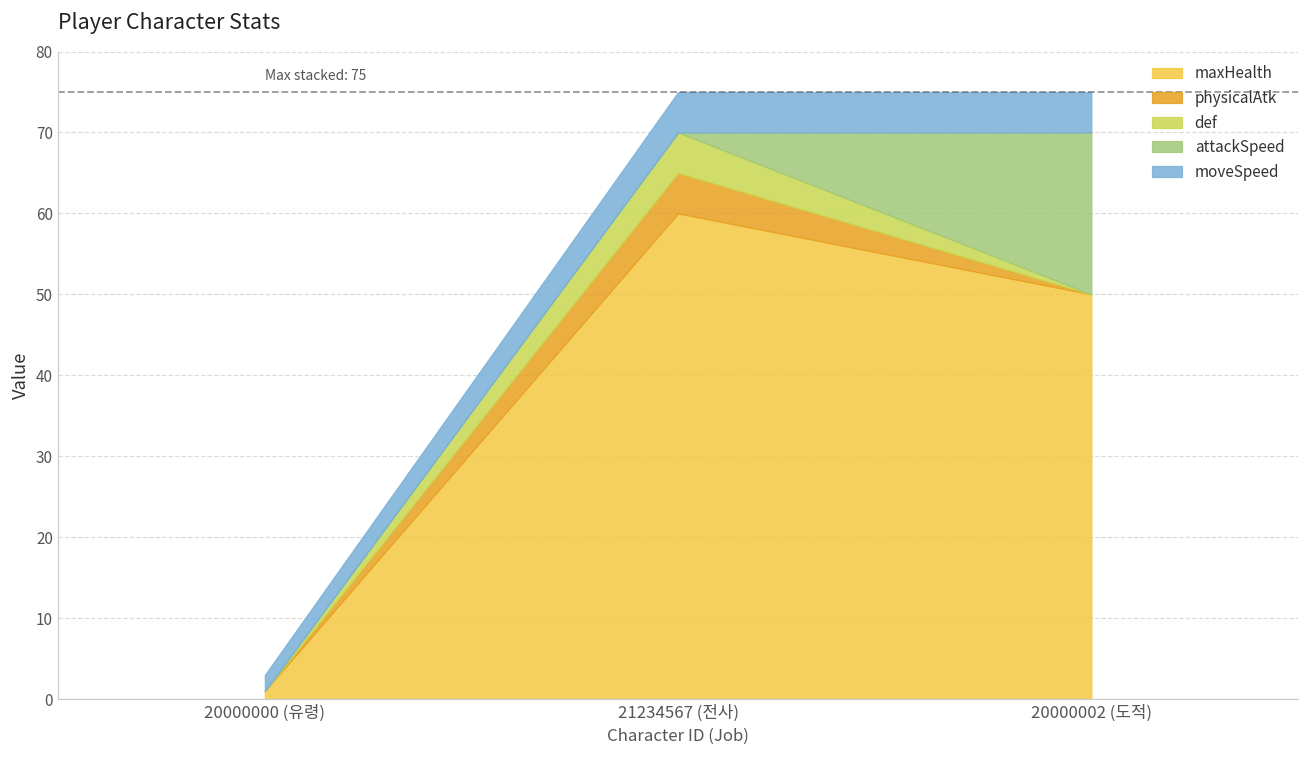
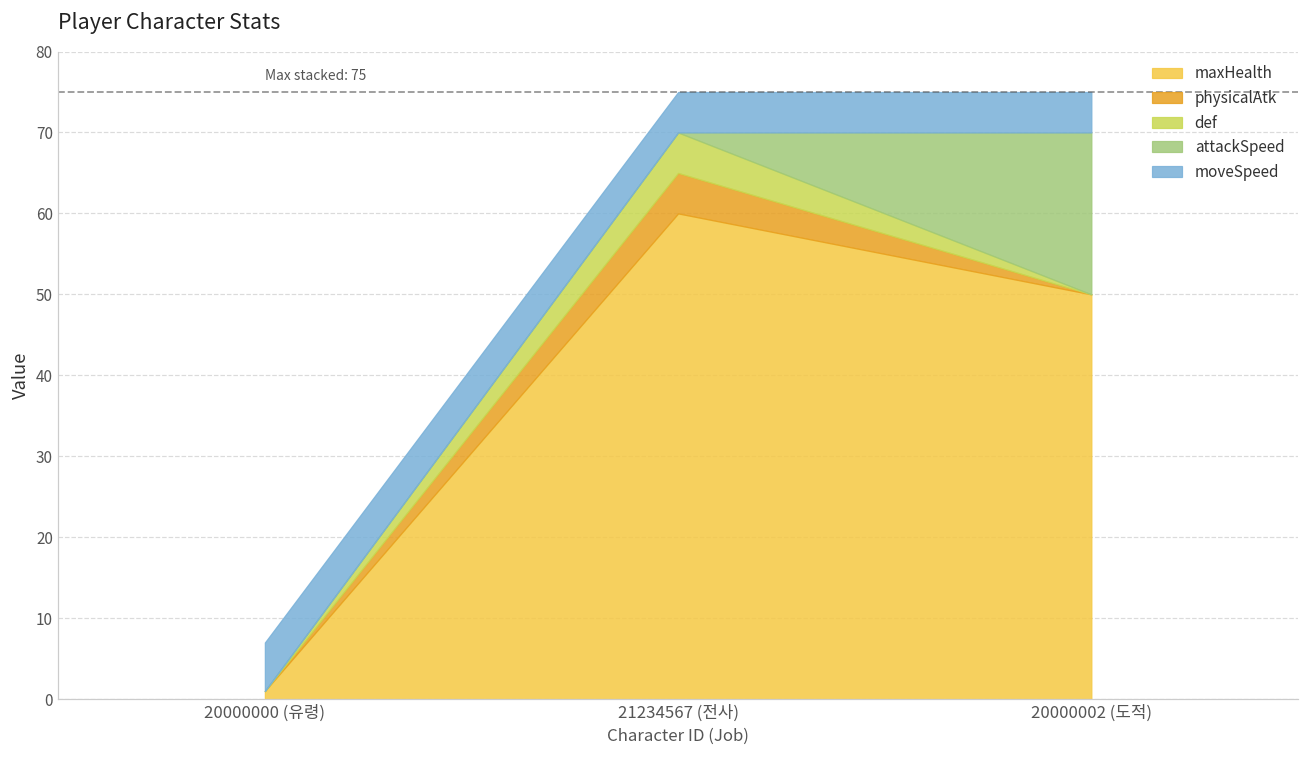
moveSpeed, 20000000 (유령): 2 -> 6
